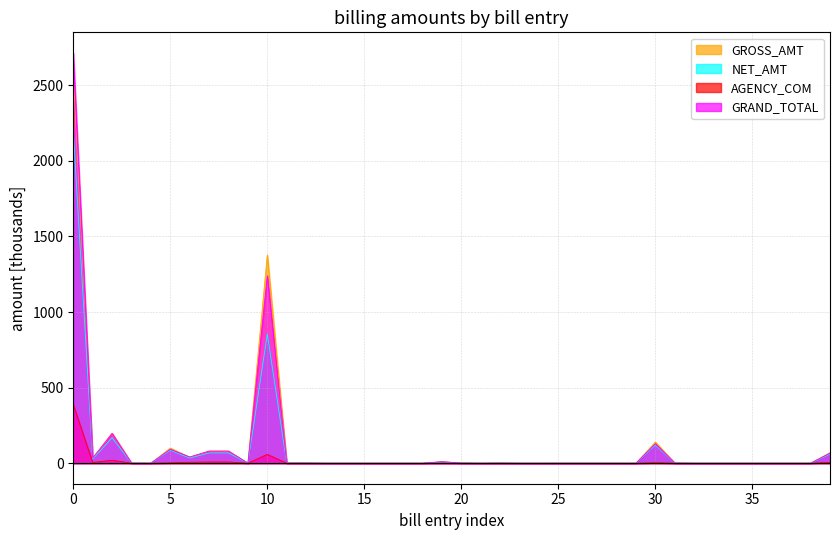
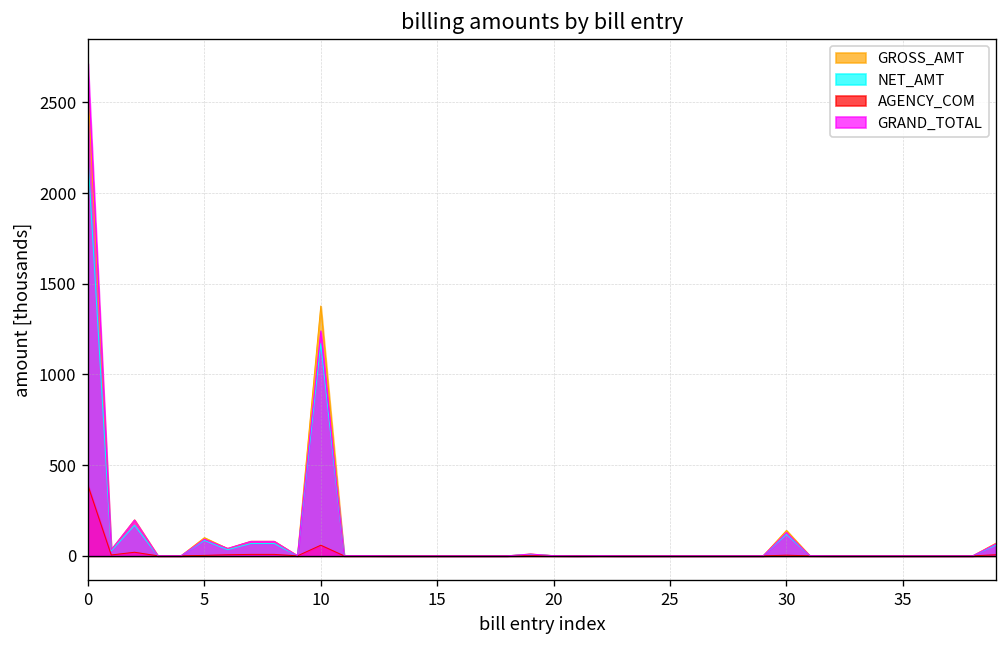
NET_AMT, 10: 850 -> 1170
